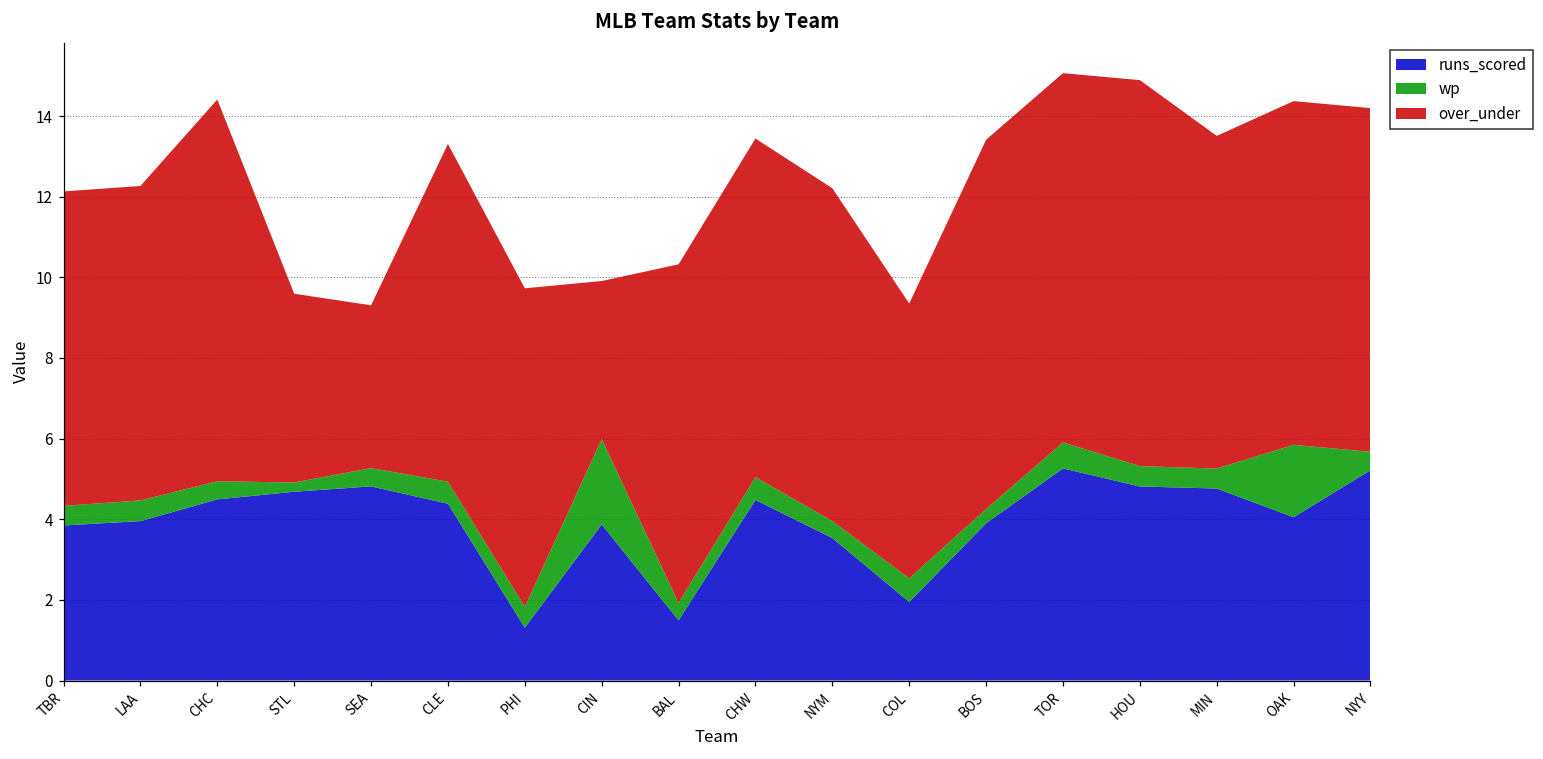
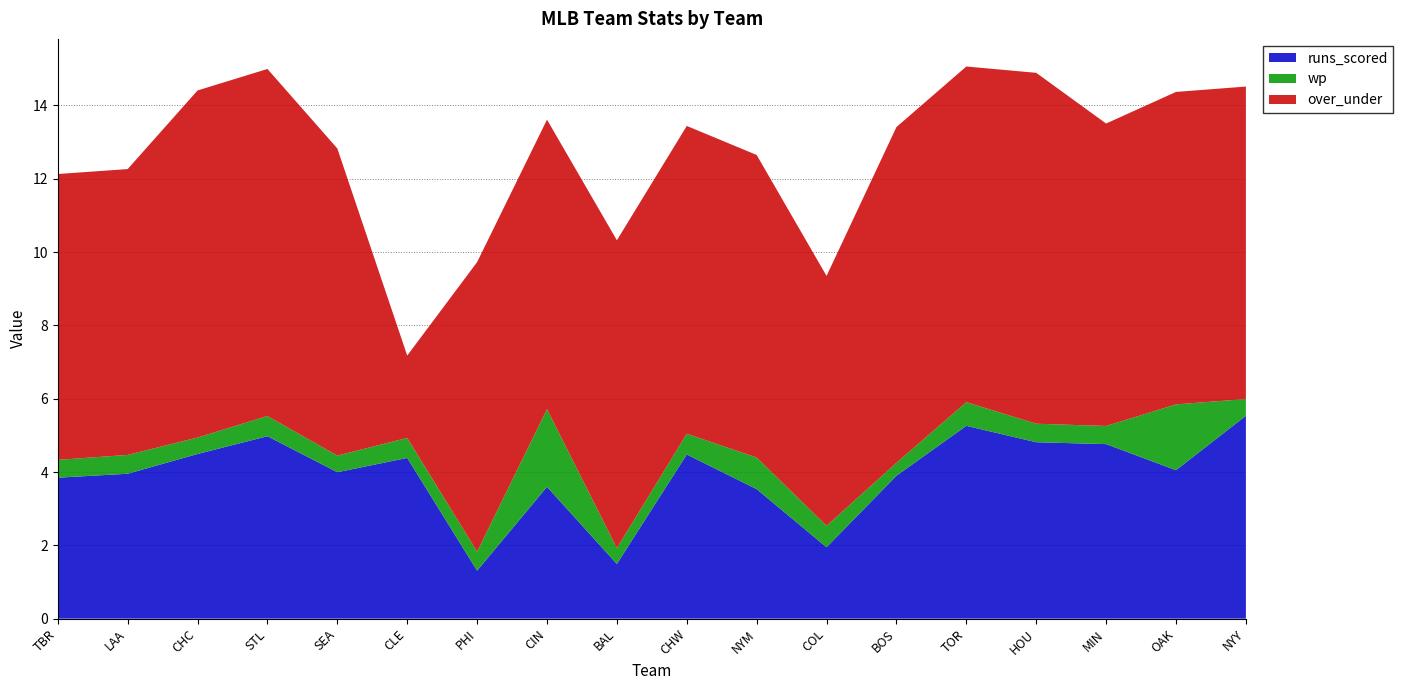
runs_scored, STL: 4.7 -> 5.0
wp, STL: 0.2 -> 0.6
over_under, STL: 4.7 -> 9.5
runs_scored, SEA: 4.8 -> 4.0
over_under, SEA: 4.0 -> 8.4
over_under, CLE: 8.4 -> 2.2
runs_scored, CIN: 3.9 -> 3.6
over_under, CIN: 3.9 -> 7.9
wp, NYM: 0.4 -> 0.9
runs_scored, NYY: 5.2 -> 5.5
